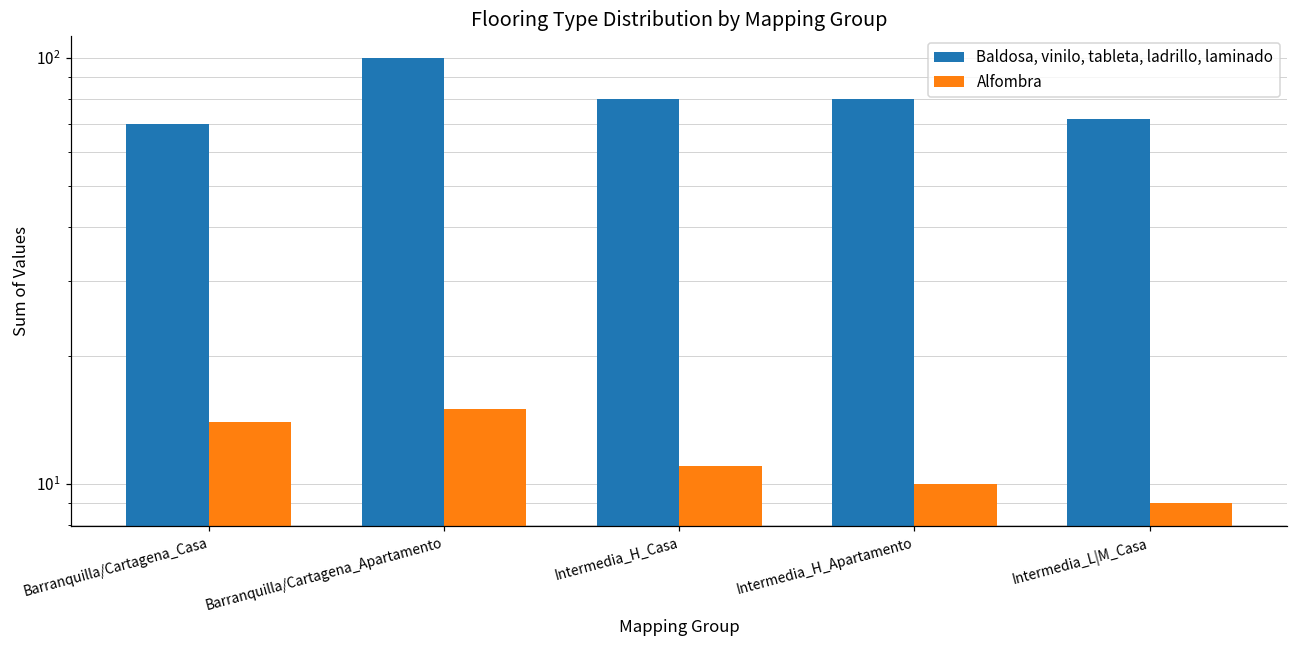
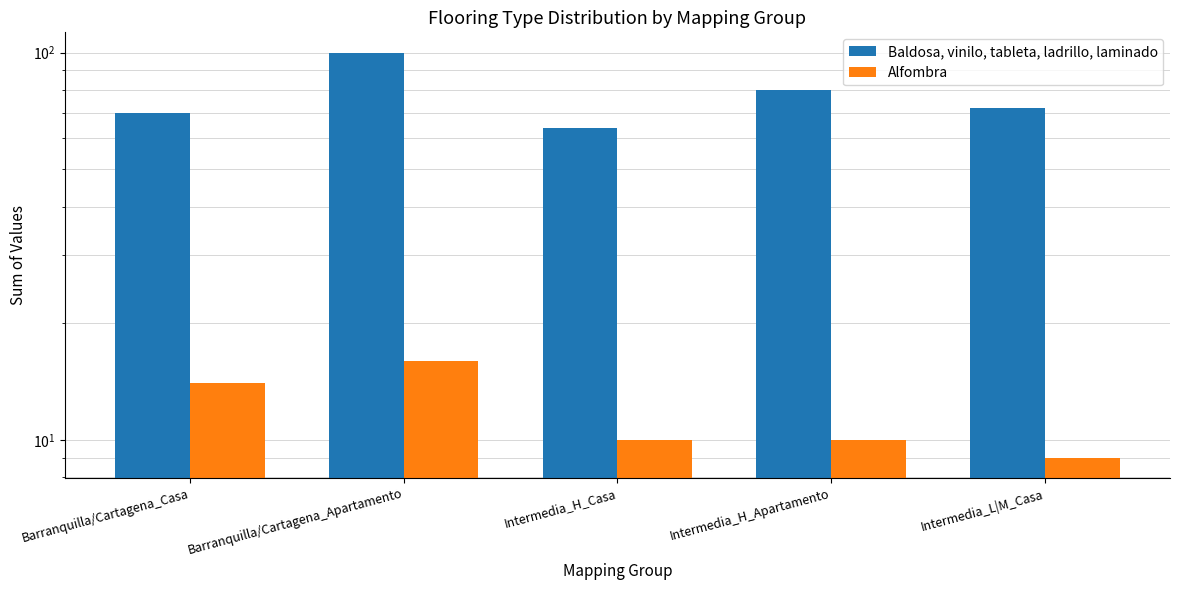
Alfombra, Barranquilla/Cartagena_Apartamento: 15 -> 16
Baldosa, vinilo, tableta, ladrillo, laminado, Intermedia_H_Casa: 80 -> 64
Alfombra, Intermedia_H_Casa: 11 -> 10
